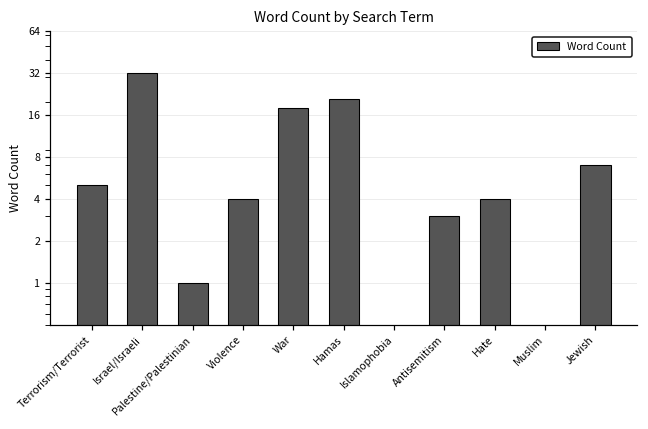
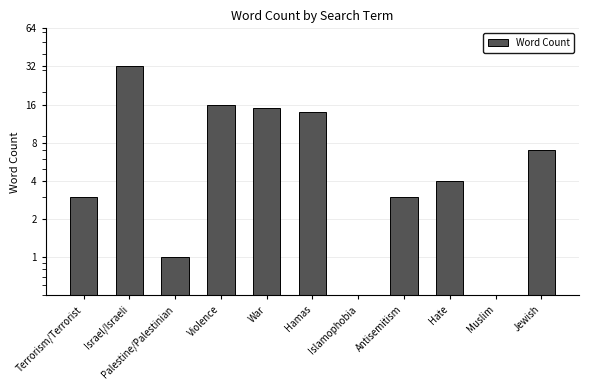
Terrorism/Terrorist: 5 -> 3
Violence: 4 -> 16
War: 18 -> 15
Hamas: 21 -> 14
